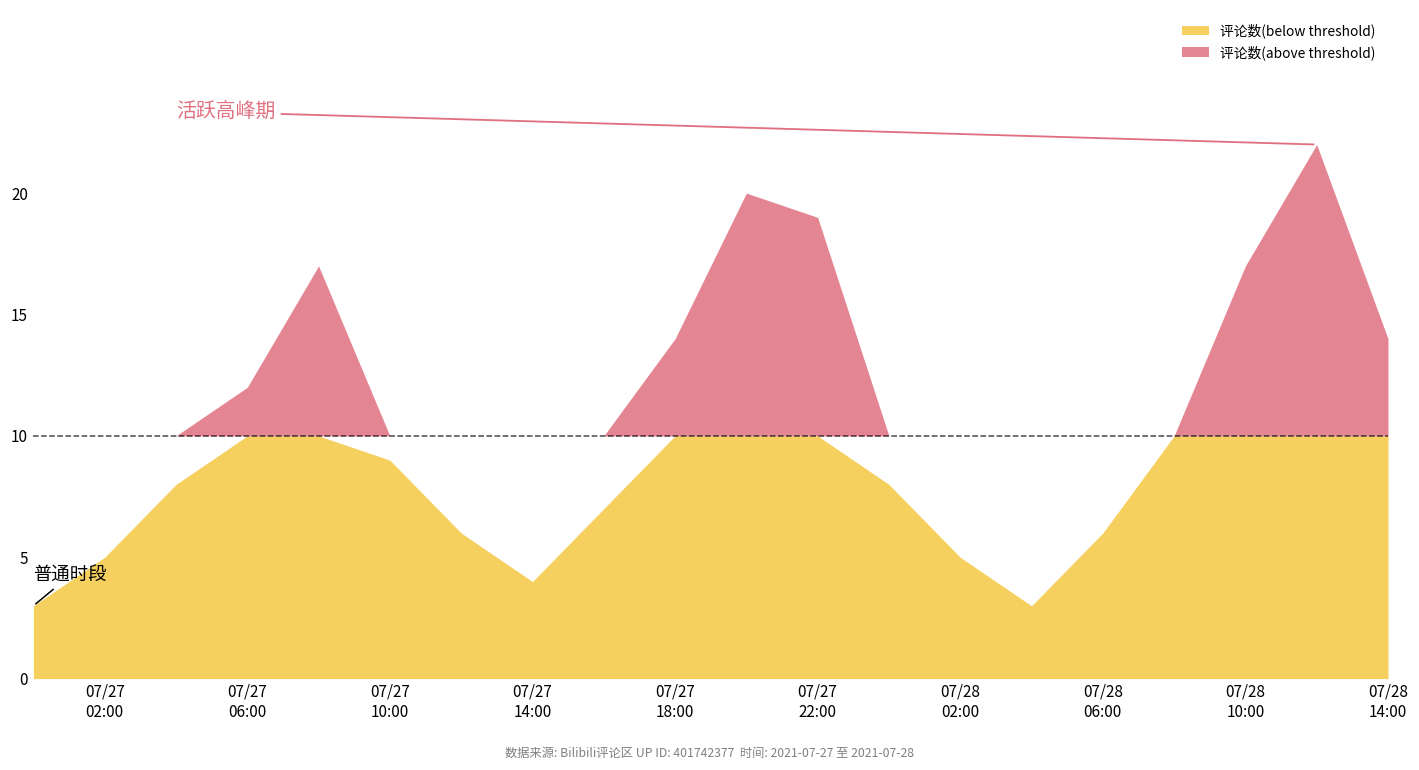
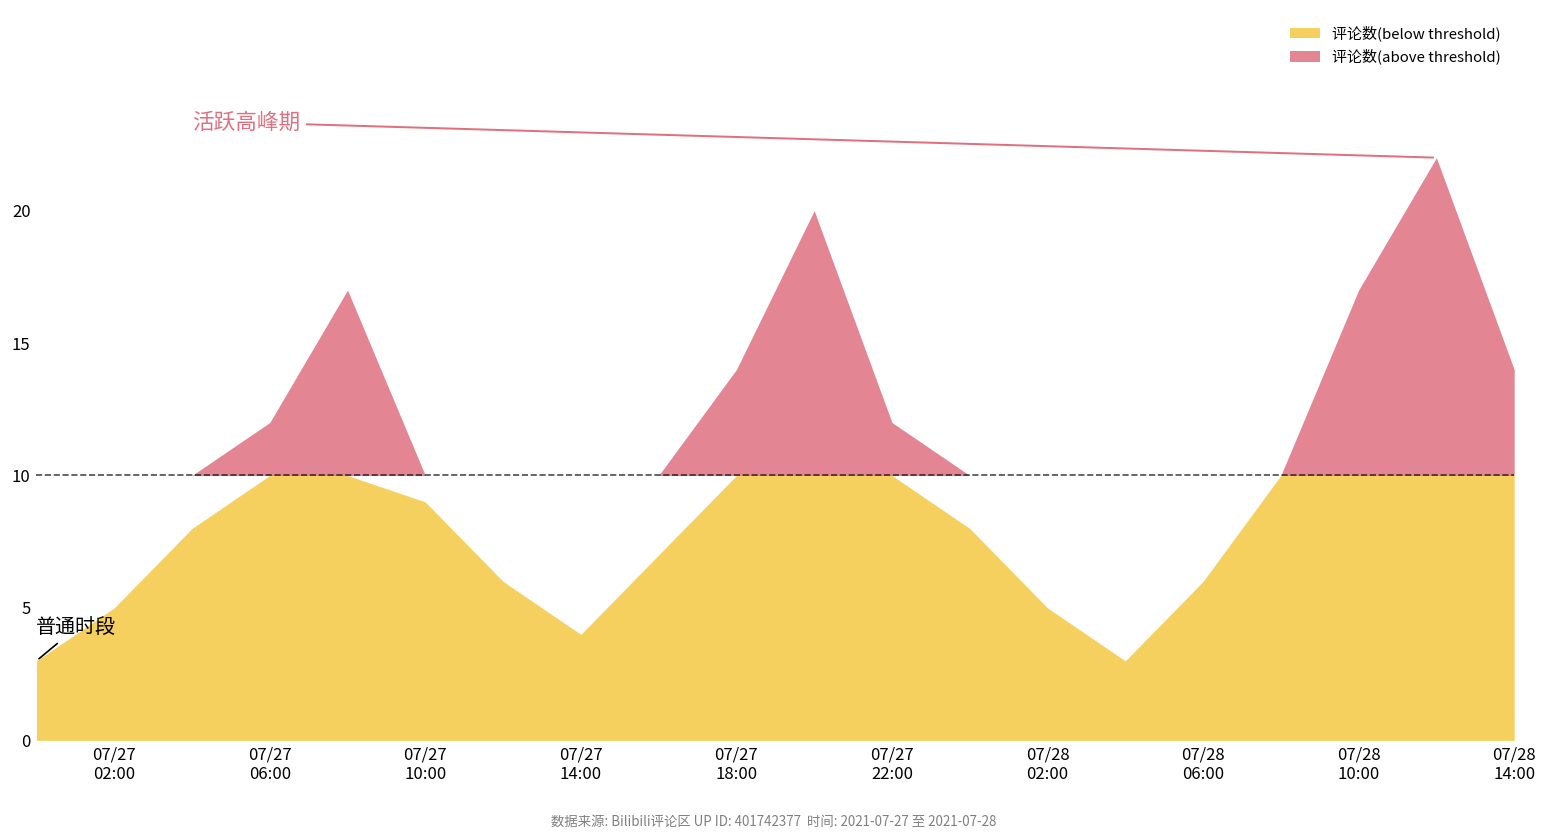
评论数(above threshold), 07/27 22:00: 9 -> 2
